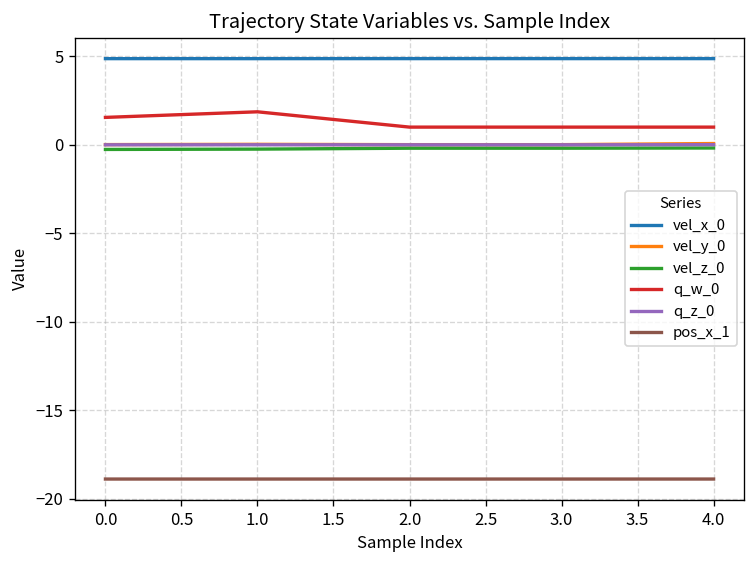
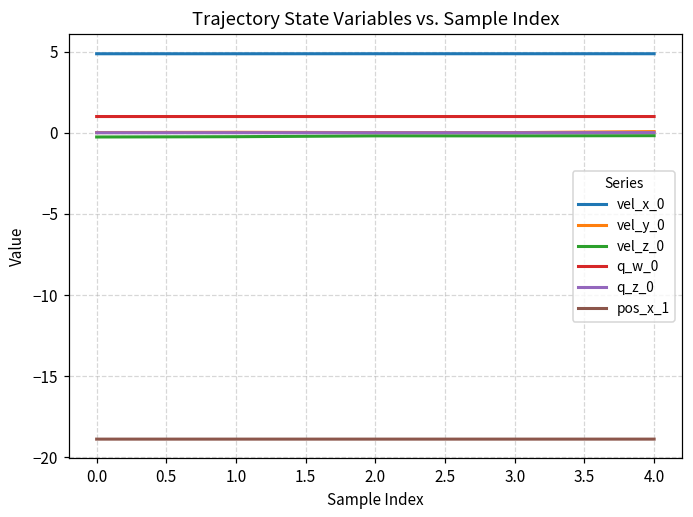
q_w_0, 0.0: 1.5 -> 1.0
q_w_0, 1.0: 1.9 -> 1.0
